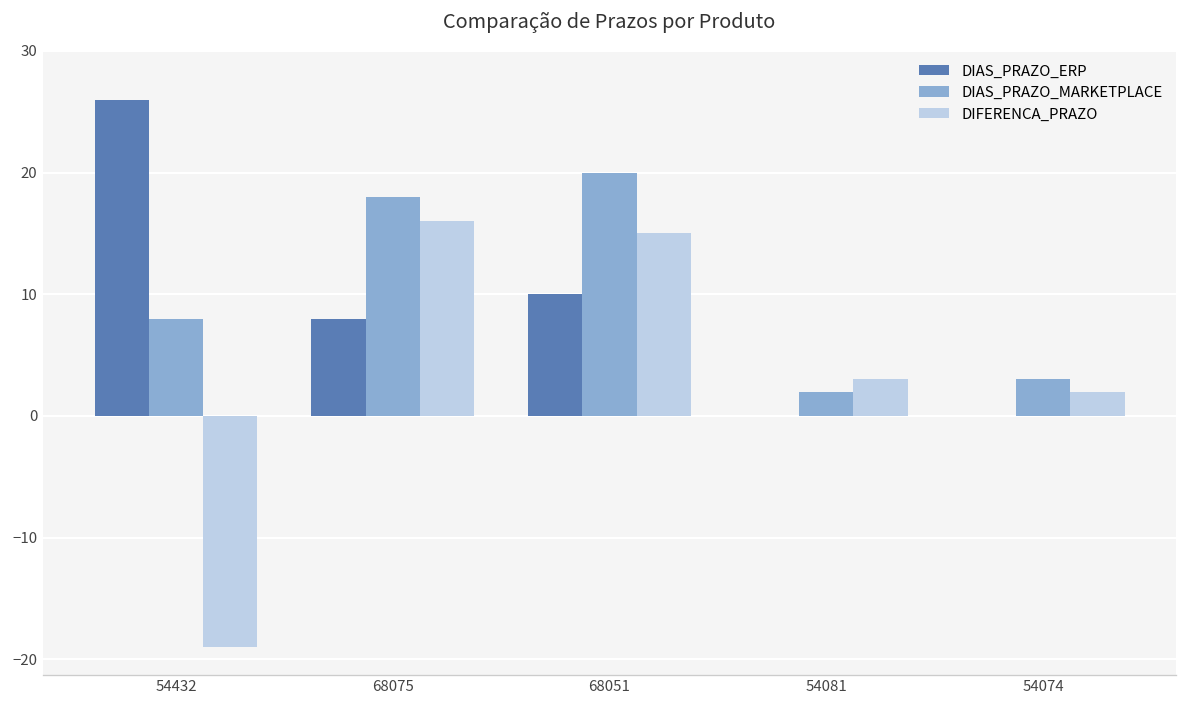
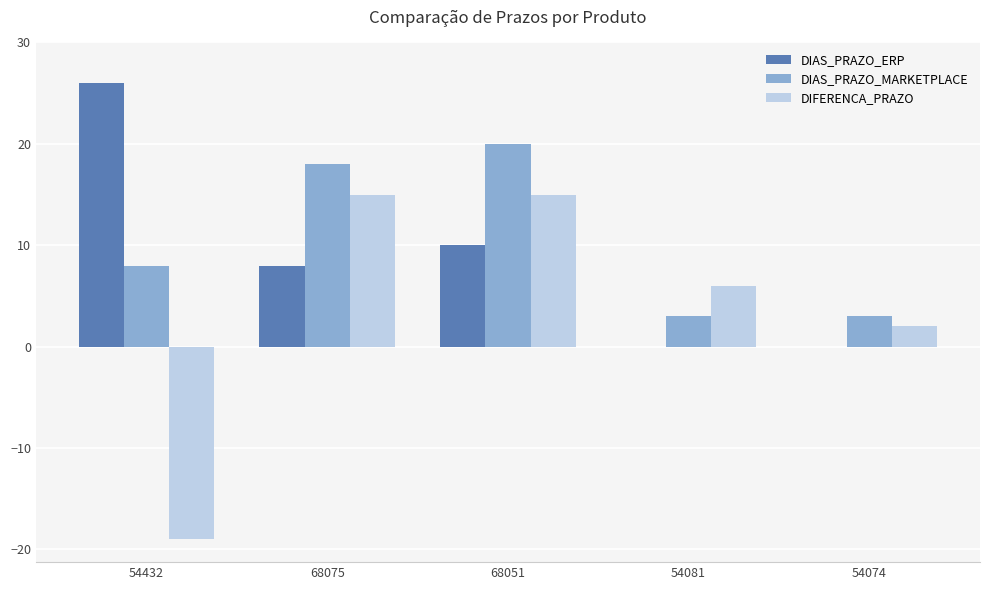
DIFERENCA_PRAZO, 68075: 16 -> 15
DIAS_PRAZO_MARKETPLACE, 54081: 2 -> 3
DIFERENCA_PRAZO, 54081: 3 -> 6
